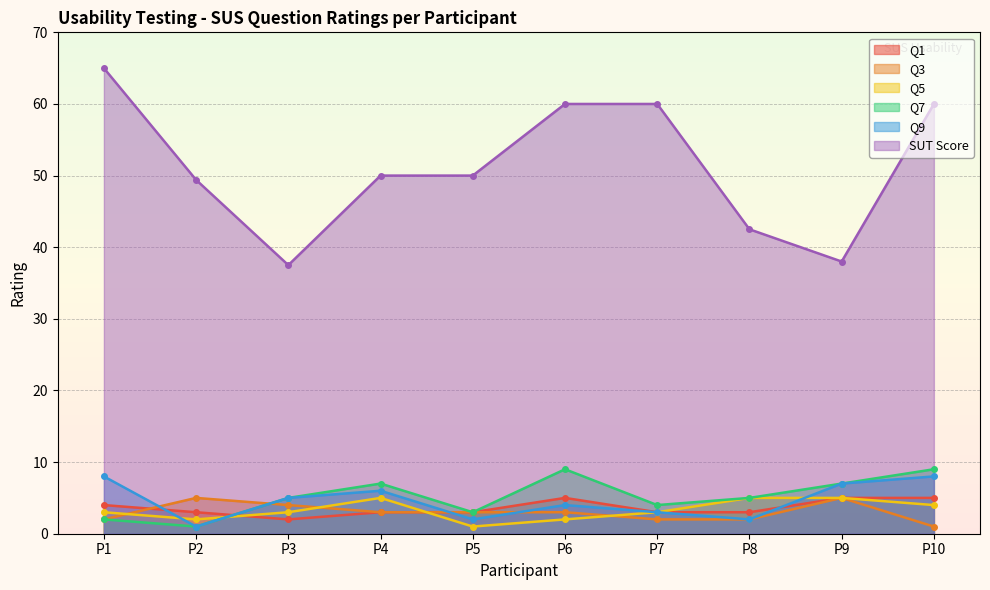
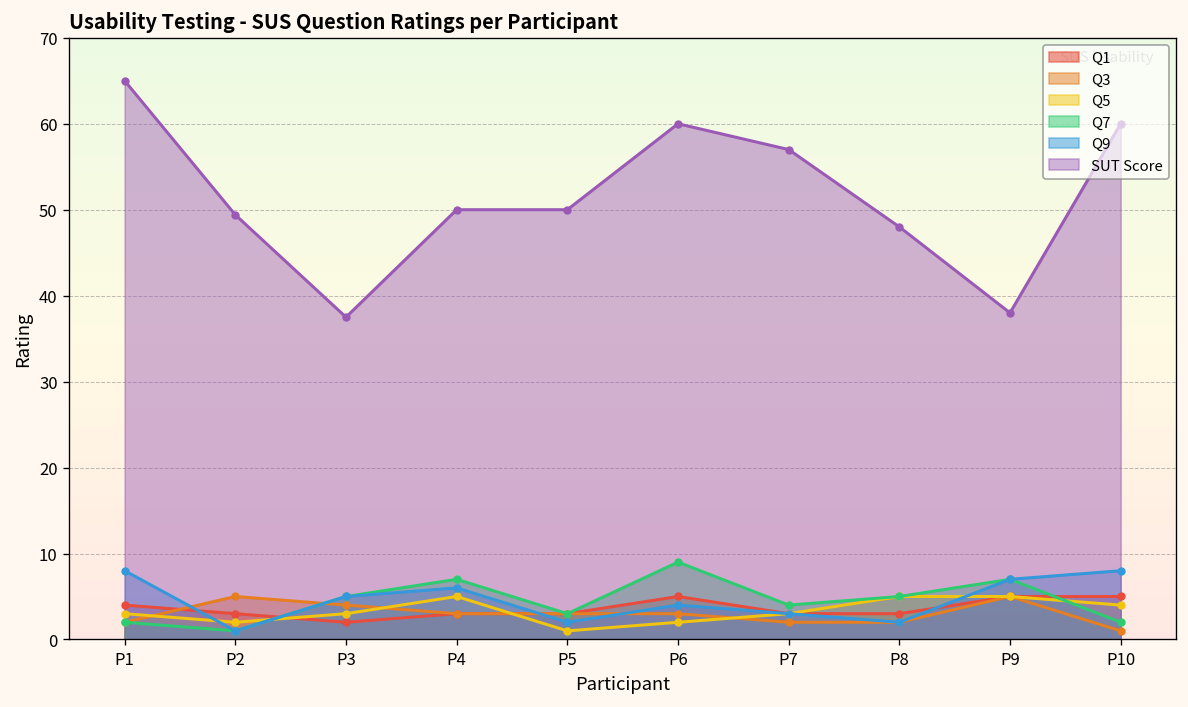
SUT Score, P7: 60 -> 57
SUT Score, P8: 43 -> 48
Q7, P10: 9 -> 2
